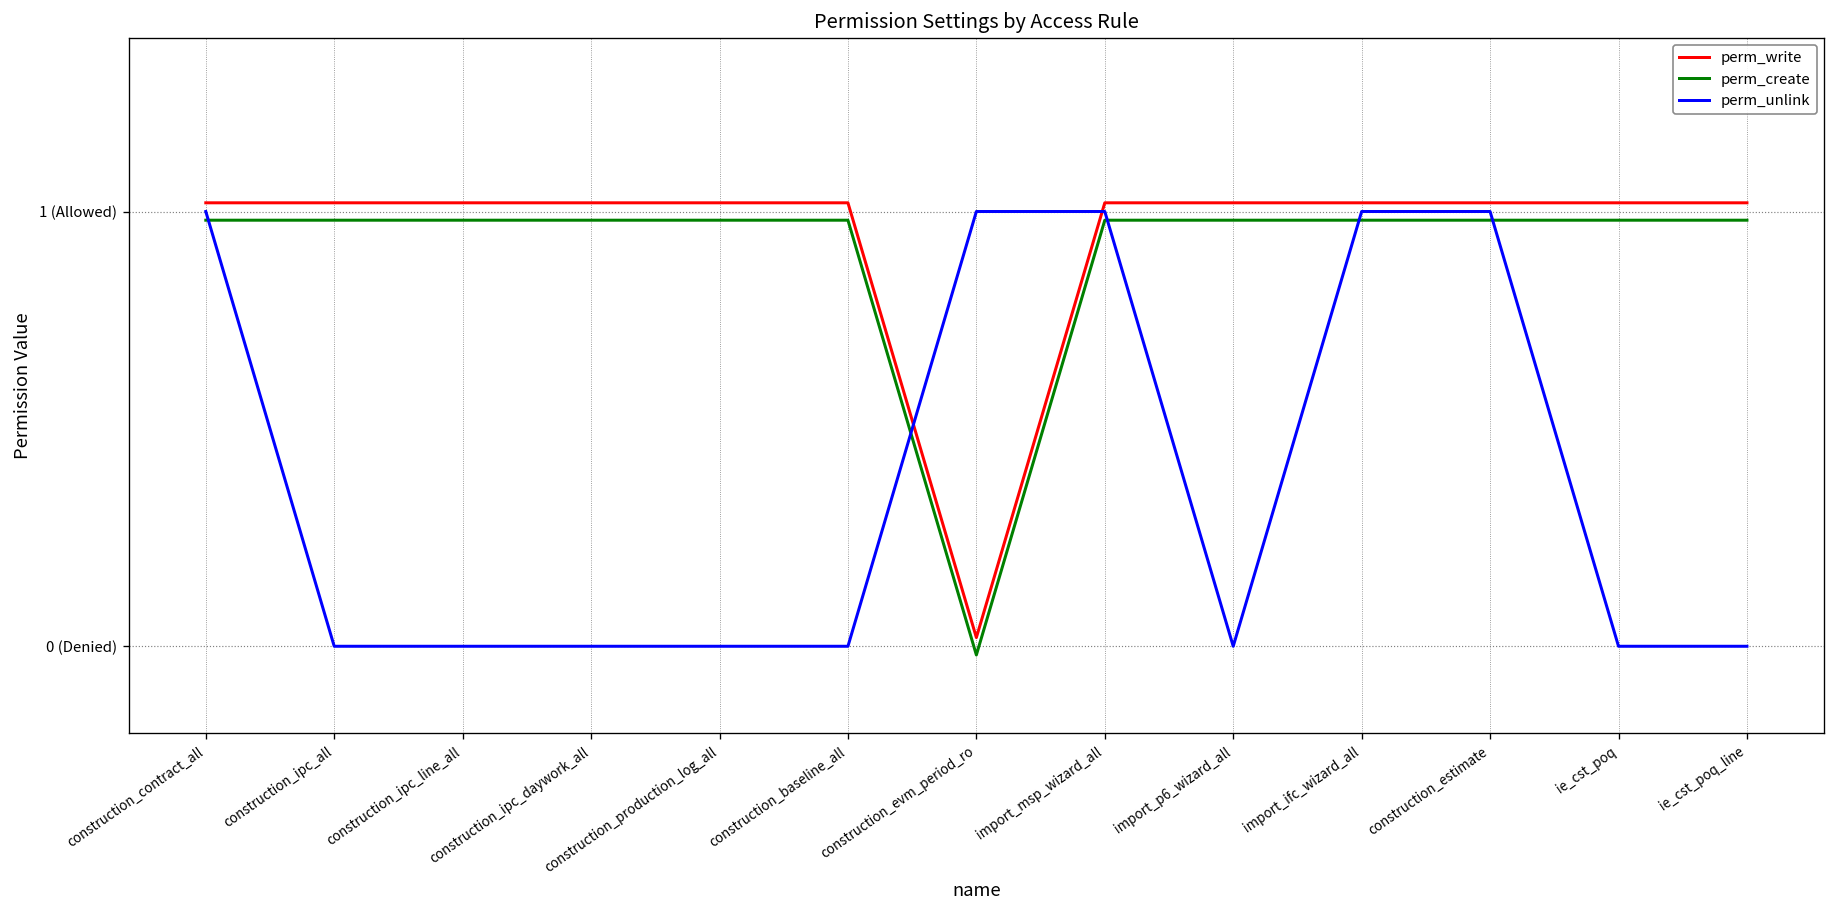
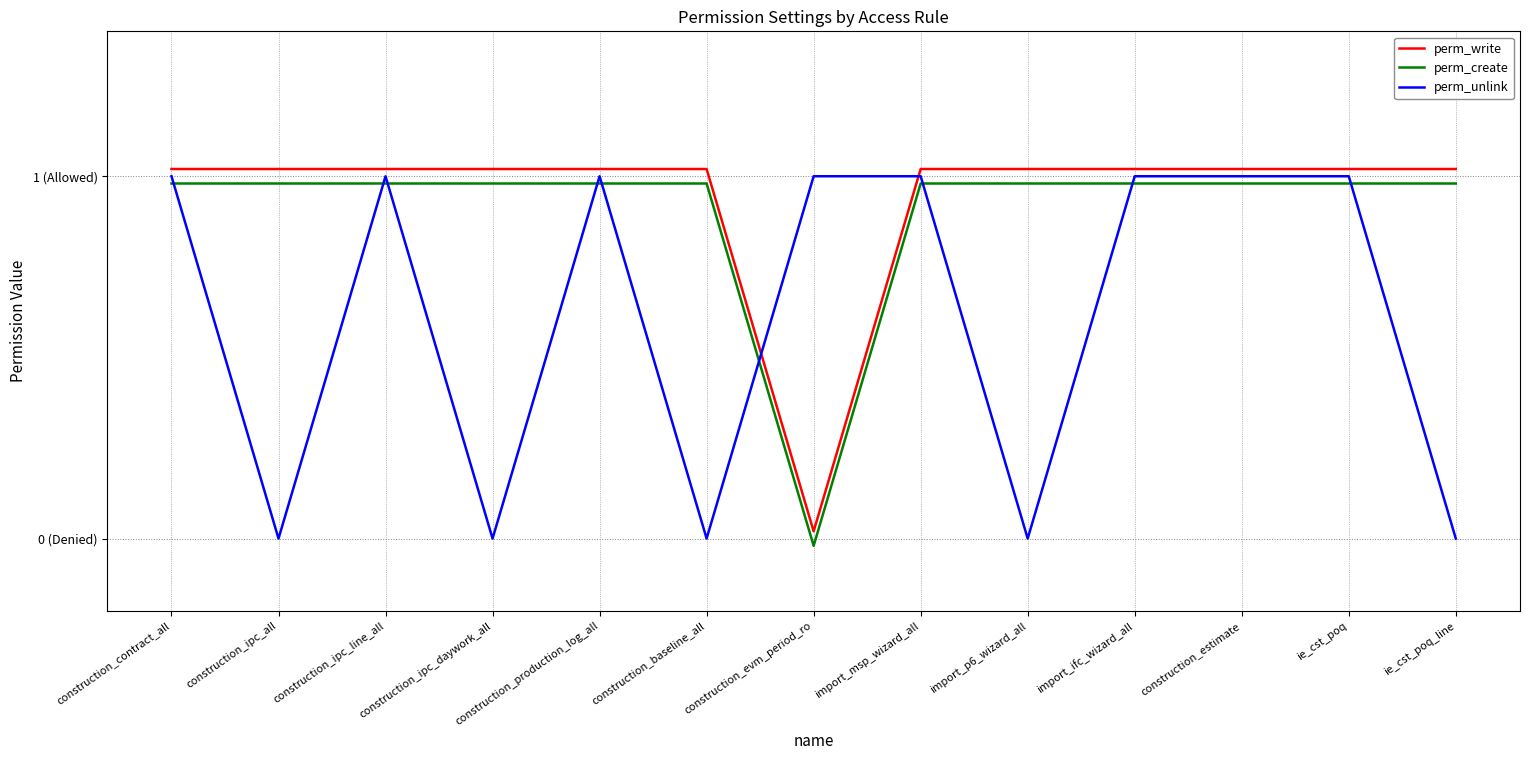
perm_unlink, construction_ipc_line_all: 0 (Allowed) -> 1 (Allowed)
perm_unlink, construction_production_log_all: 0 (Allowed) -> 1 (Allowed)
perm_unlink, ie_cst_poq: 0 (Allowed) -> 1 (Allowed)
